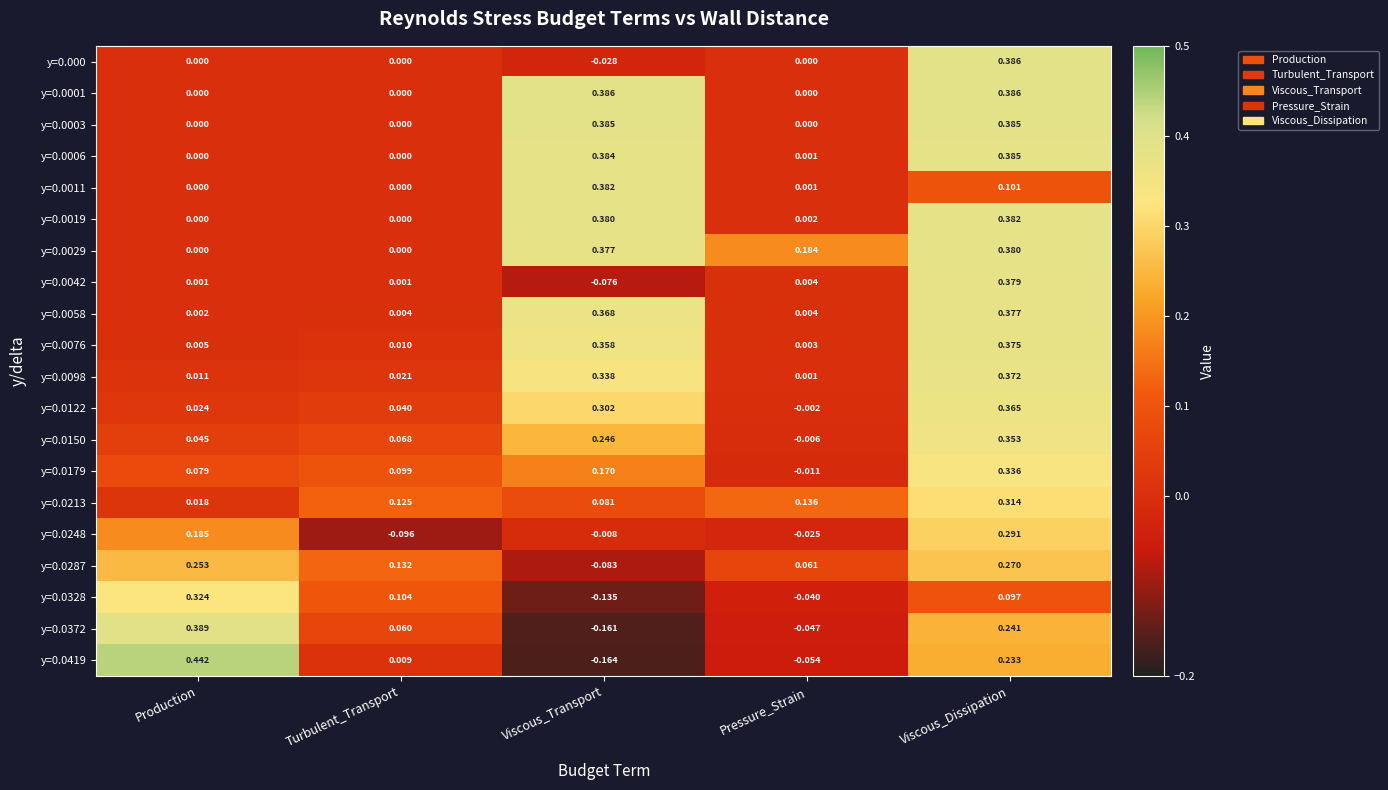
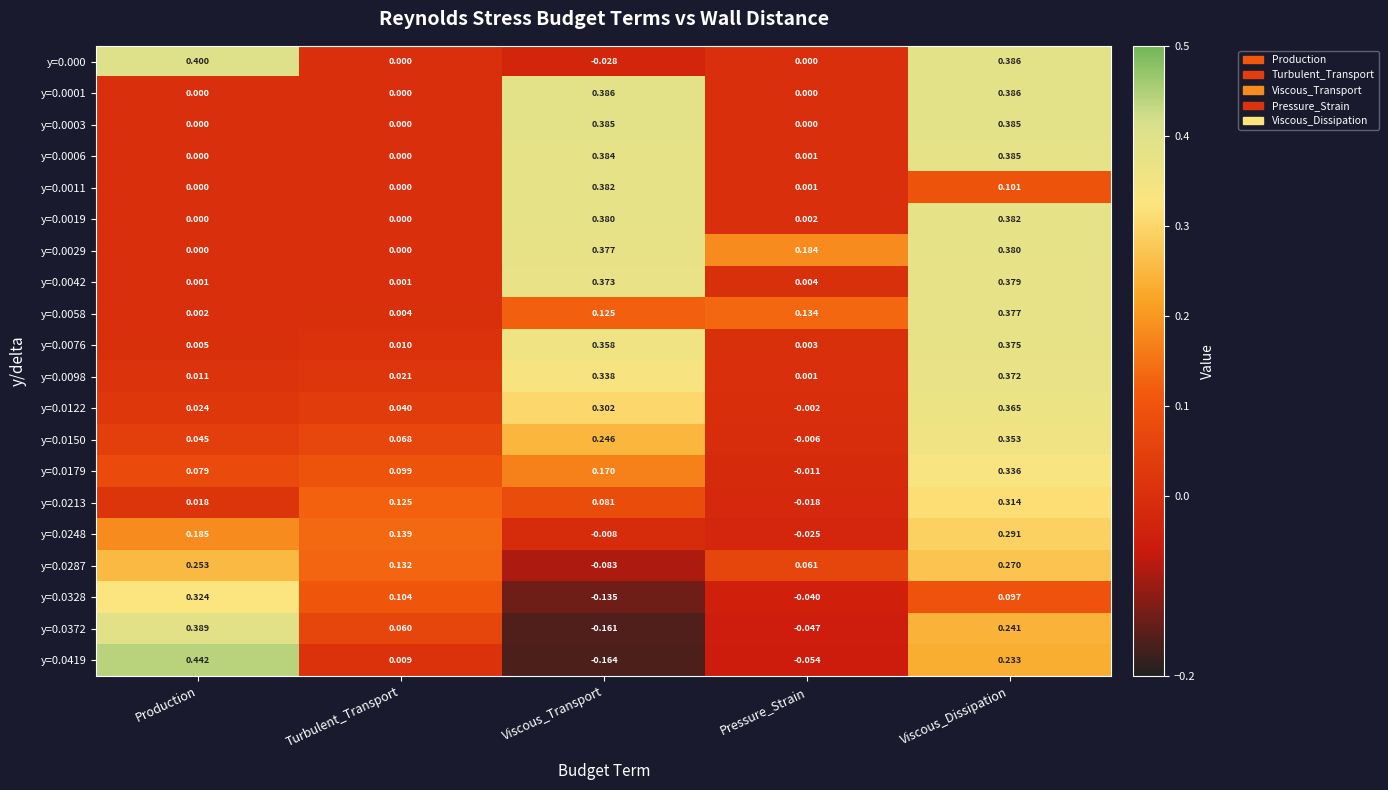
y=0.000, Production: 0.000 -> 0.400
y=0.0042, Viscous_Transport: -0.076 -> 0.373
y=0.0058, Viscous_Transport: 0.368 -> 0.125
y=0.0058, Pressure_Strain: 0.004 -> 0.134
y=0.0213, Pressure_Strain: 0.136 -> -0.018
y=0.0248, Turbulent_Transport: -0.096 -> 0.139
